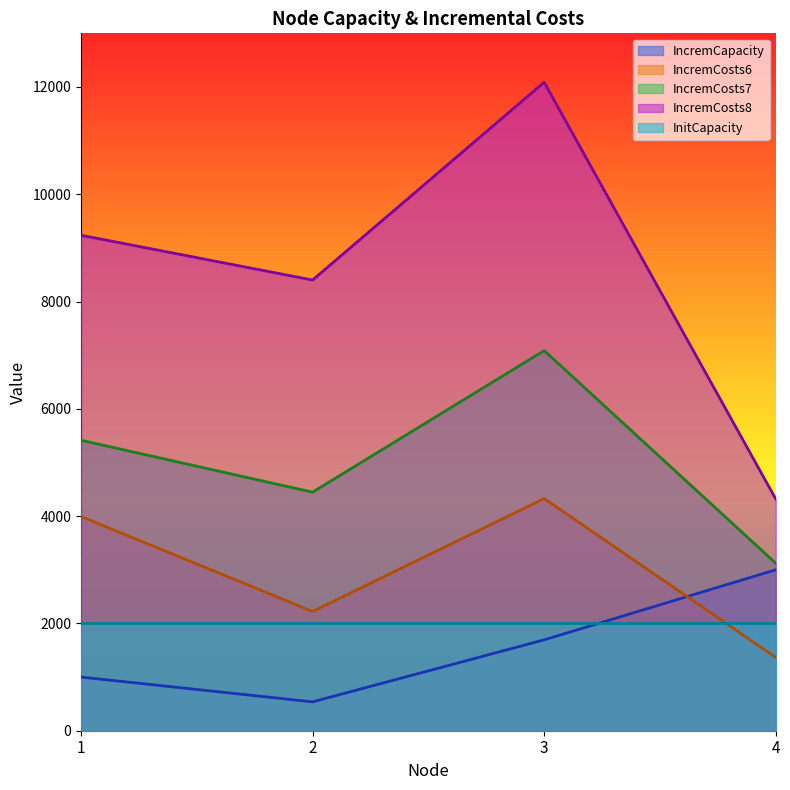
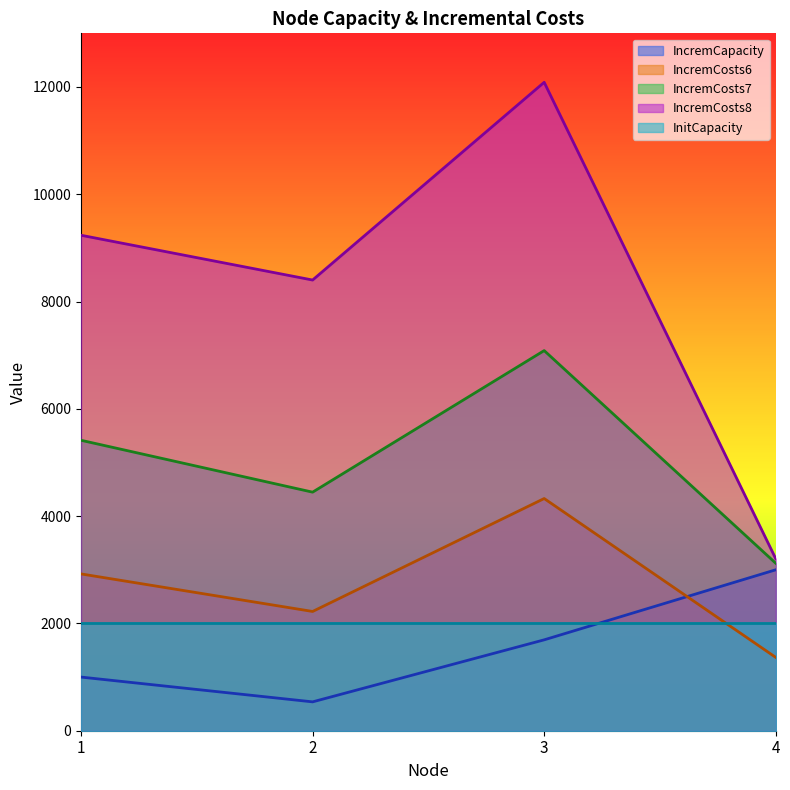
IncremCosts6, 1: 4000 -> 2900
IncremCosts8, 4: 4300 -> 3200
